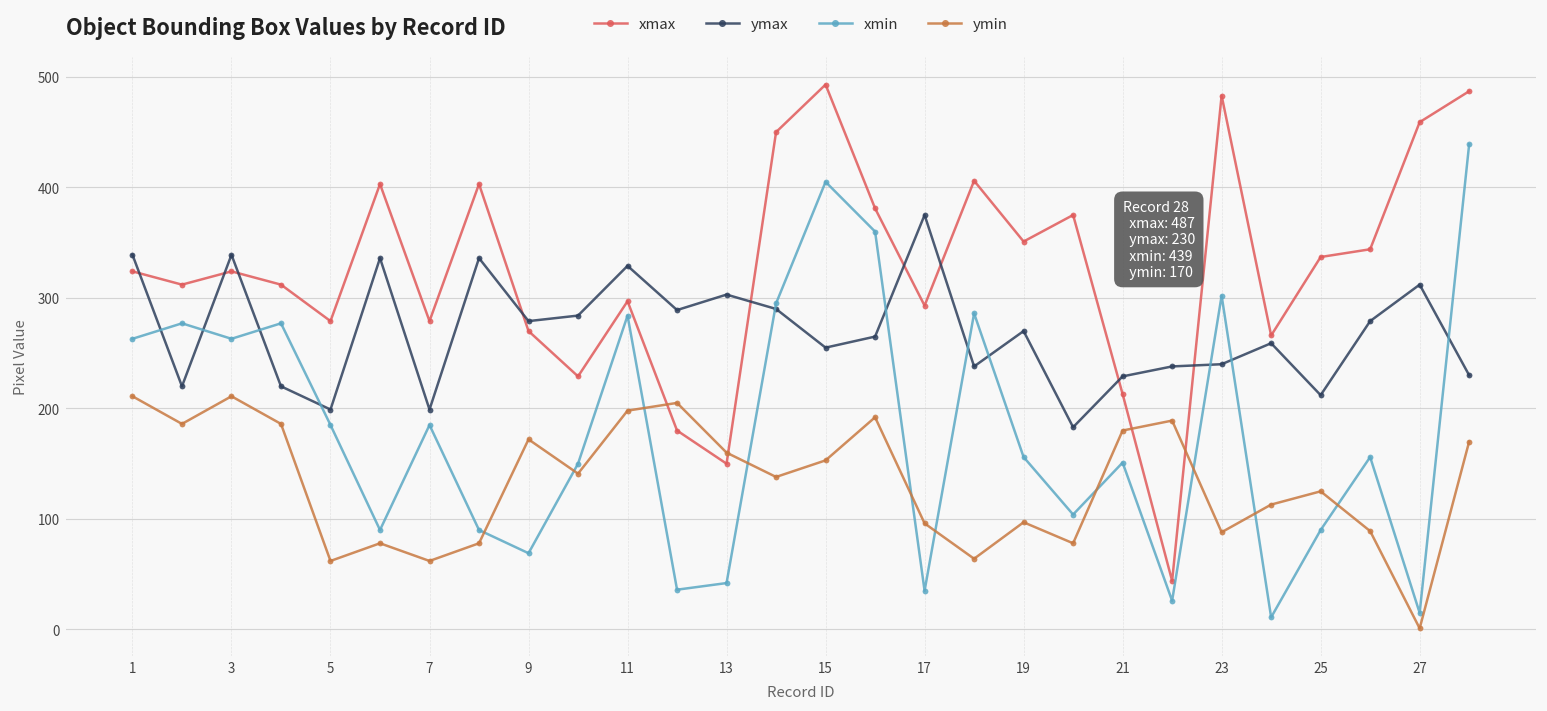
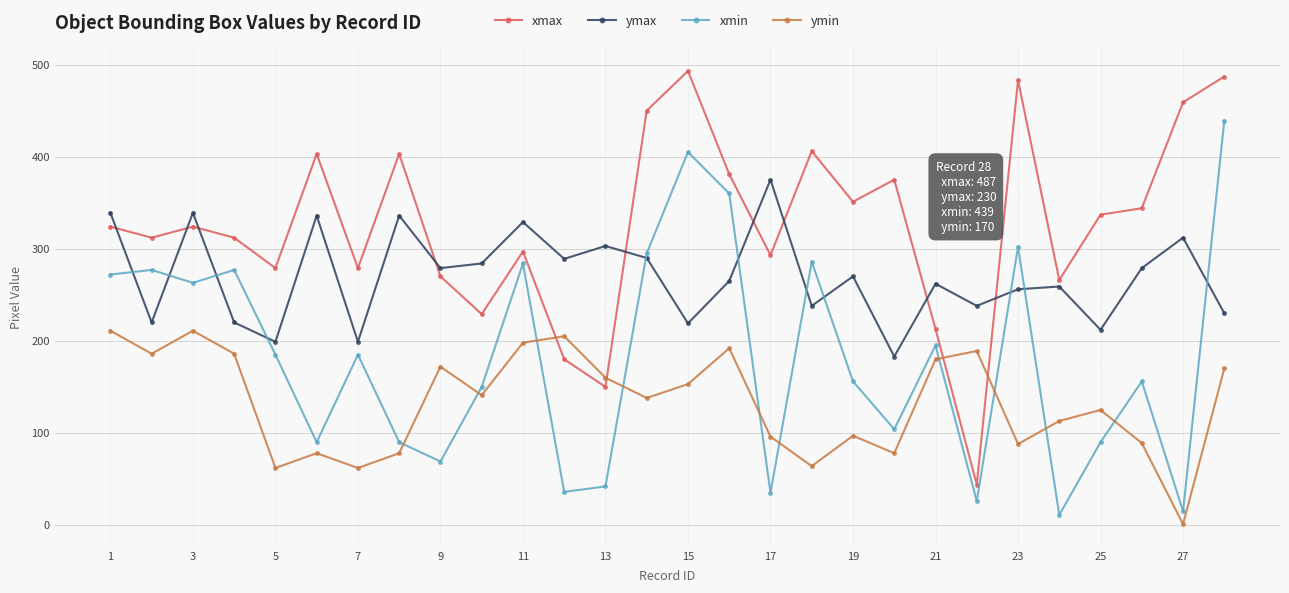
xmin, 1: 260 -> 270
ymax, 15: 260 -> 220
ymax, 21: 230 -> 260
xmin, 21: 150 -> 200
ymax, 23: 240 -> 260
